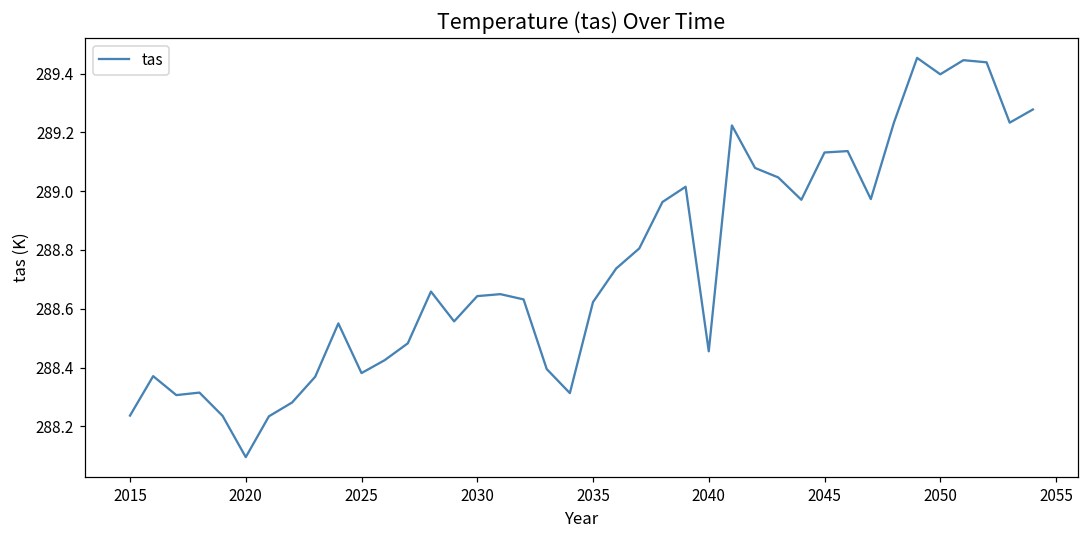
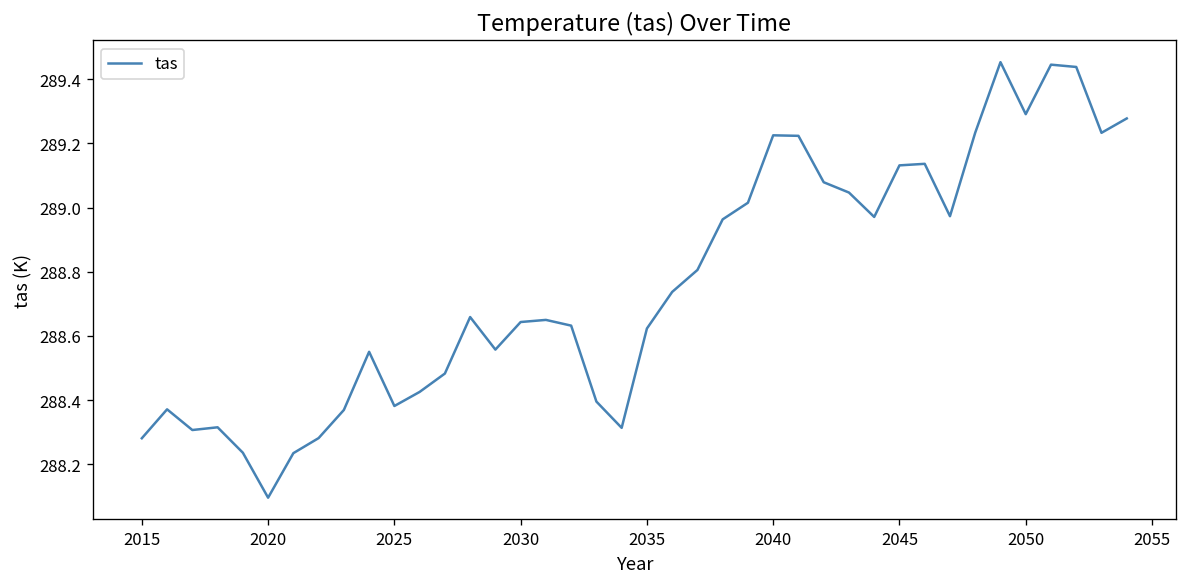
2015: 288.24 -> 288.28
2040: 288.46 -> 289.23
2050: 289.40 -> 289.29
